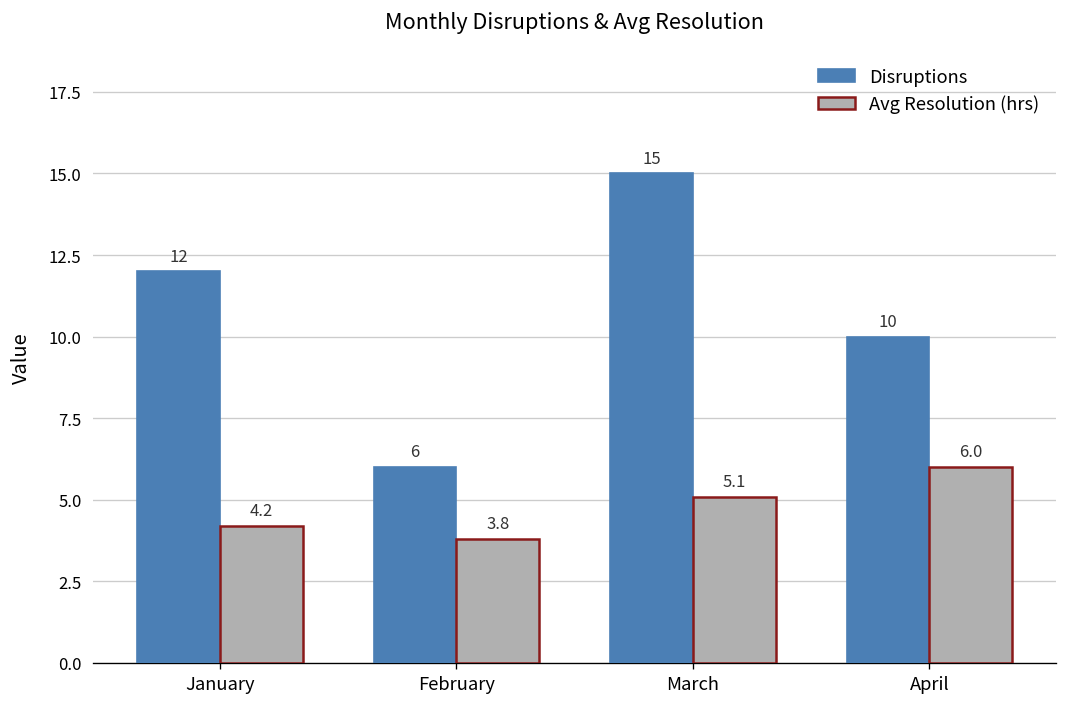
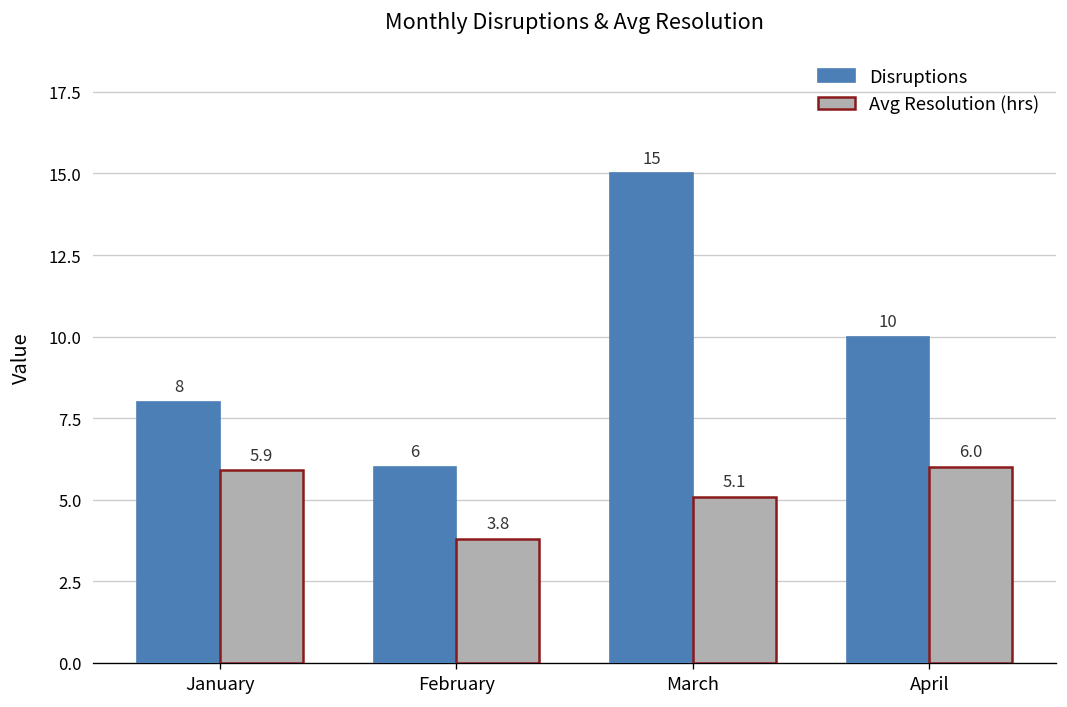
Disruptions, January: 12 -> 8
Avg Resolution (hrs), January: 4.2 -> 5.9
